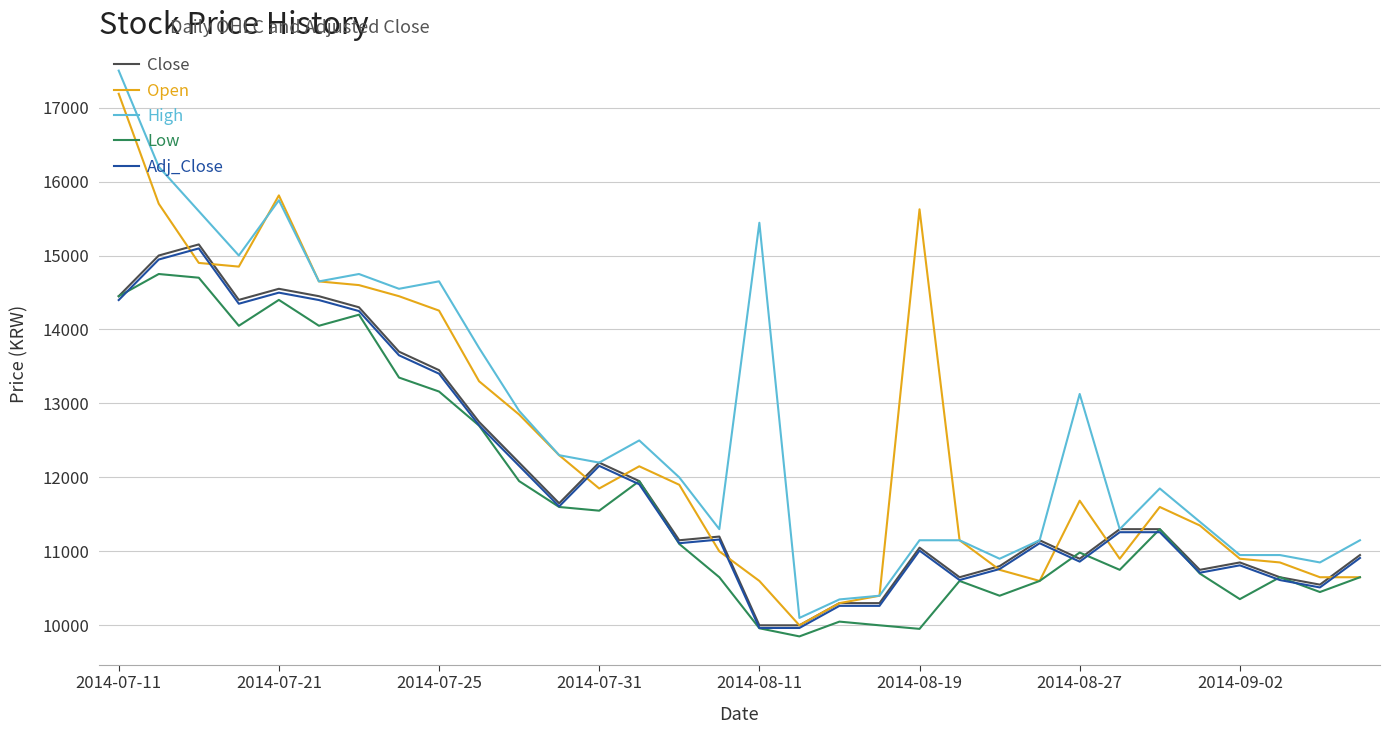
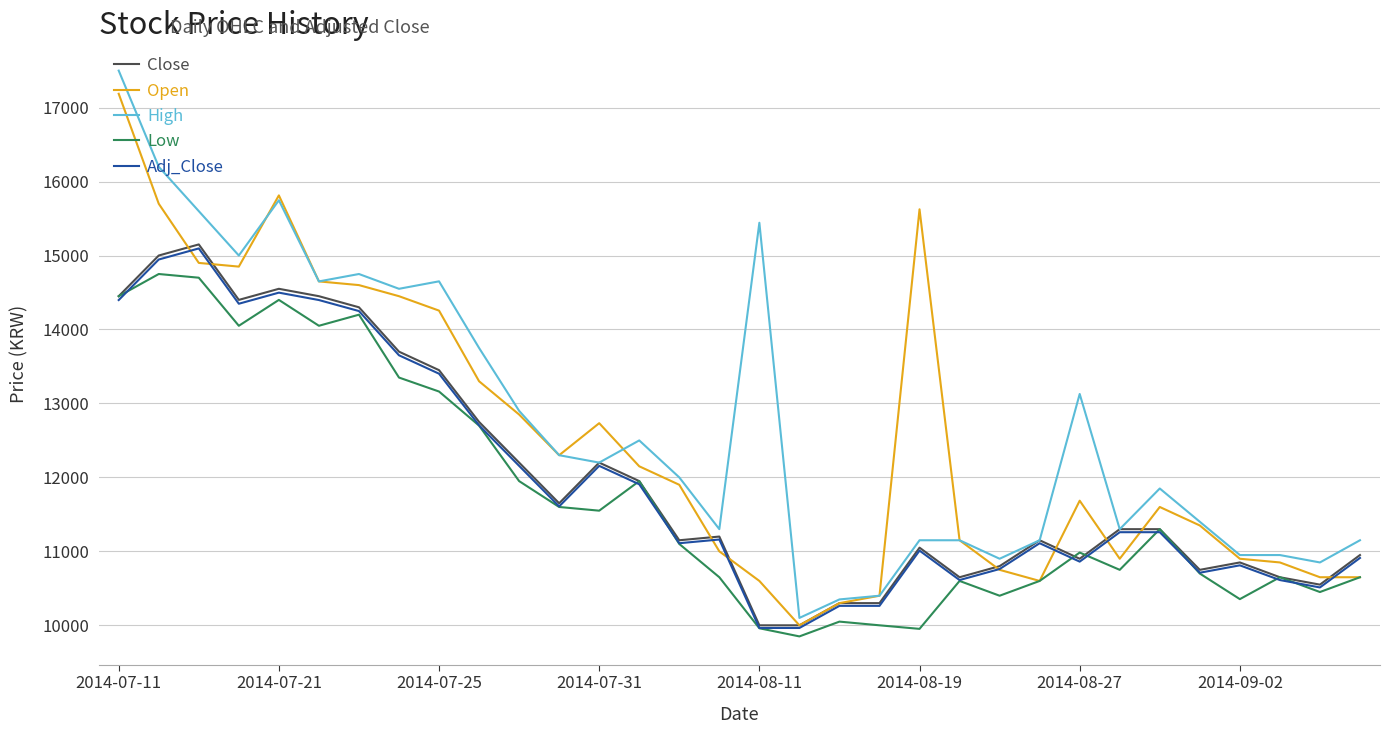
Open, 2014-07-31: 11900 -> 12700
